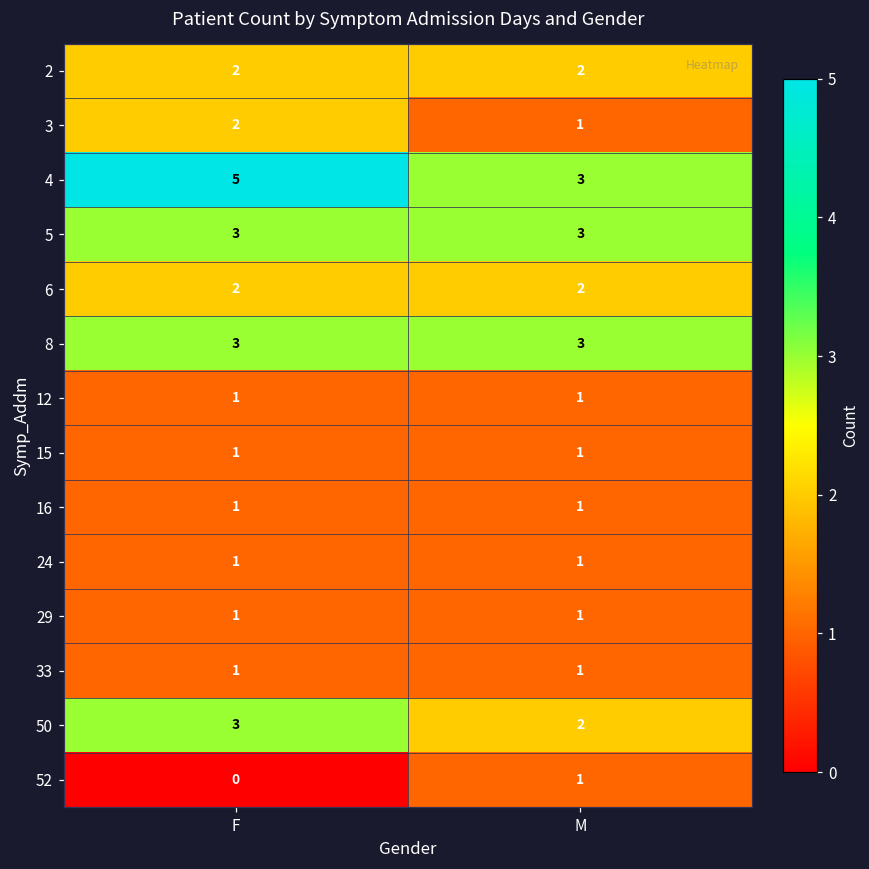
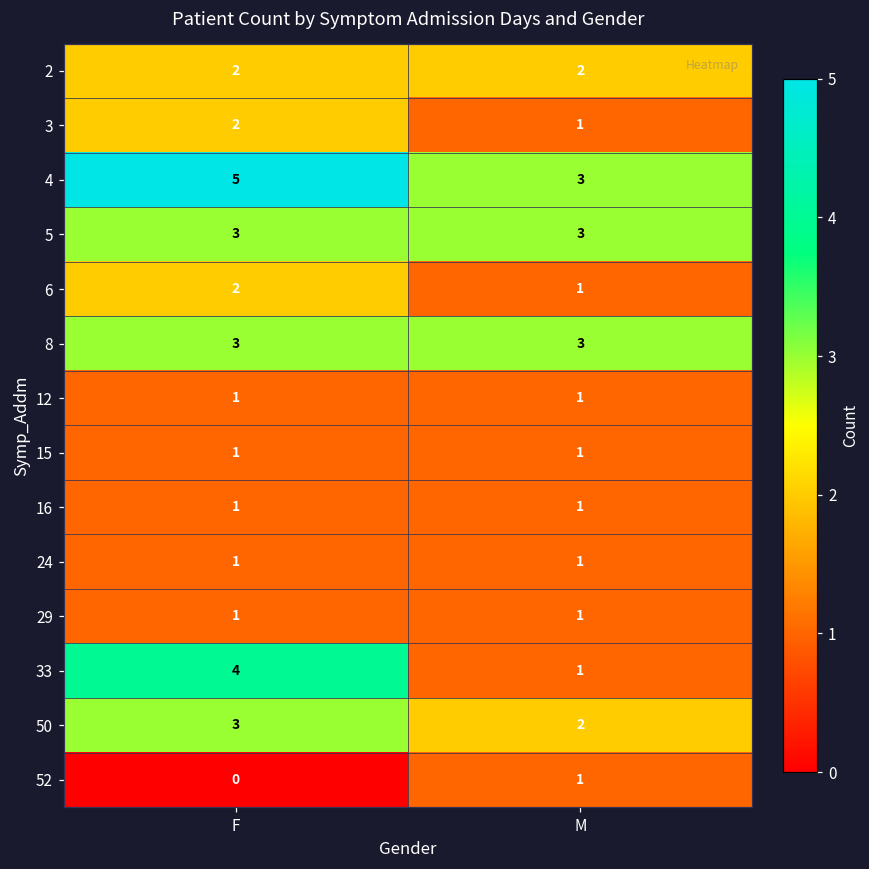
6, M: 2 -> 1
33, F: 1 -> 4
